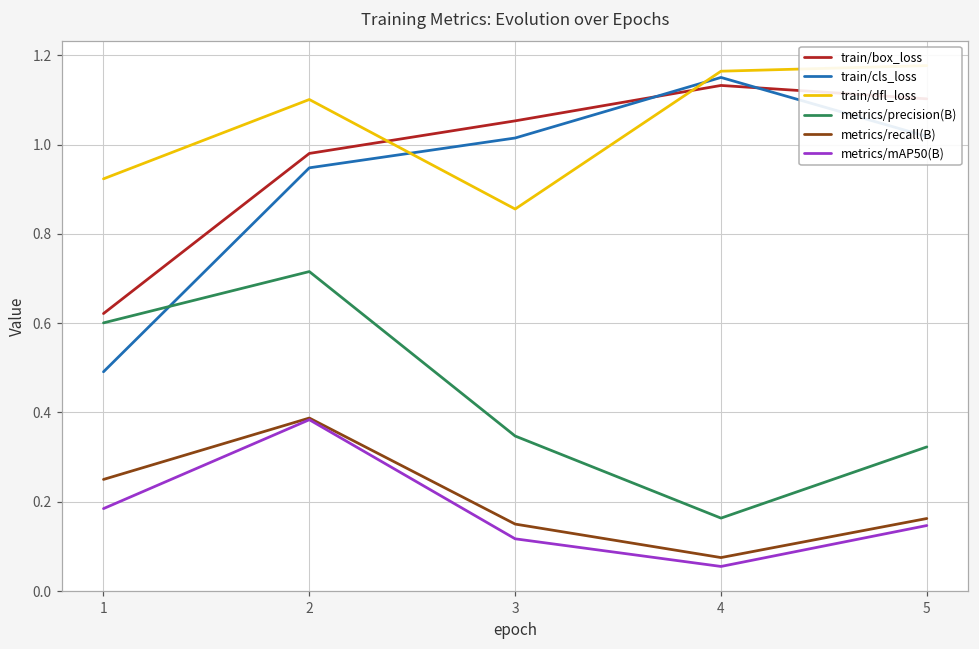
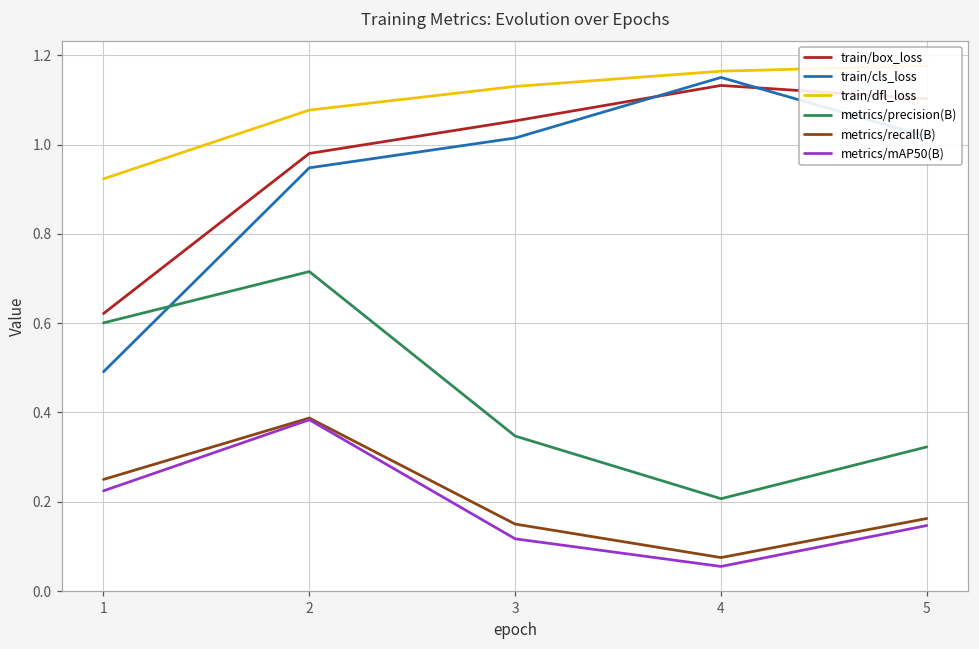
metrics/mAP50(B), 1: 0.18 -> 0.22
train/dfl_loss, 2: 1.10 -> 1.08
train/dfl_loss, 3: 0.86 -> 1.13
metrics/precision(B), 4: 0.16 -> 0.21
